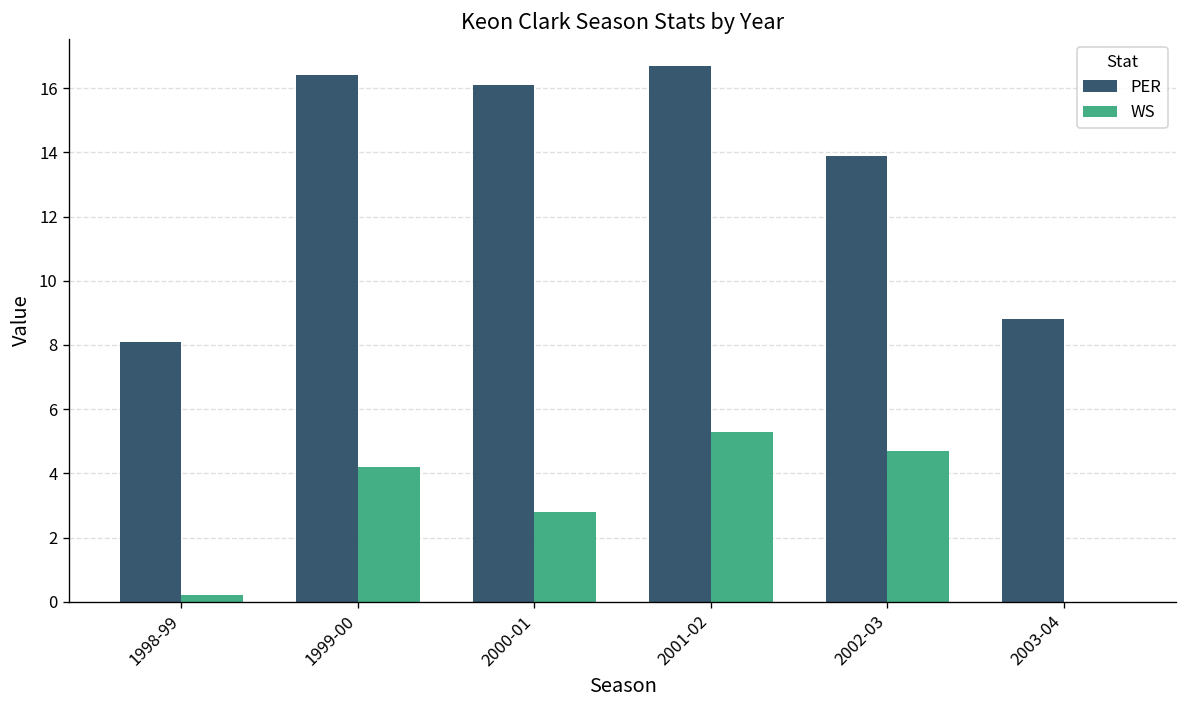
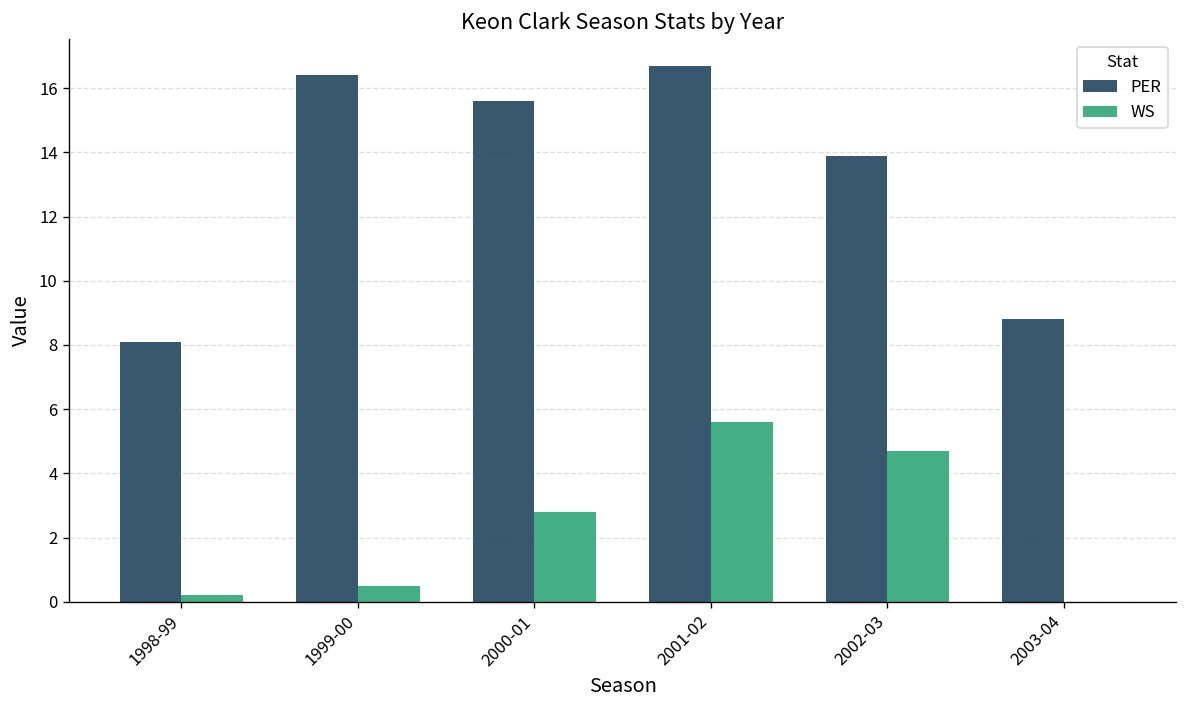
WS, 1999-00: 4.2 -> 0.5
PER, 2000-01: 16.1 -> 15.6
WS, 2001-02: 5.3 -> 5.6
